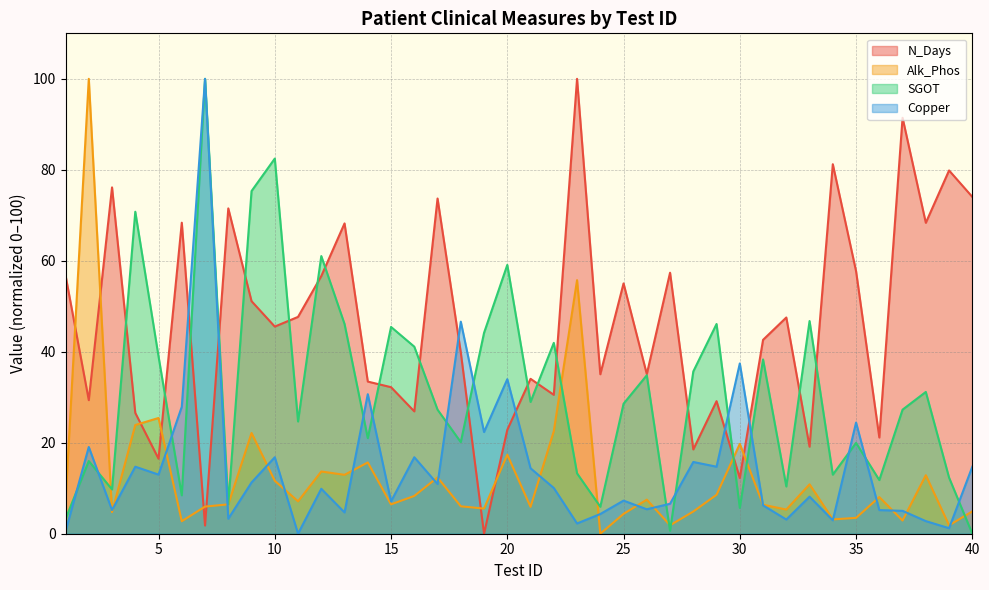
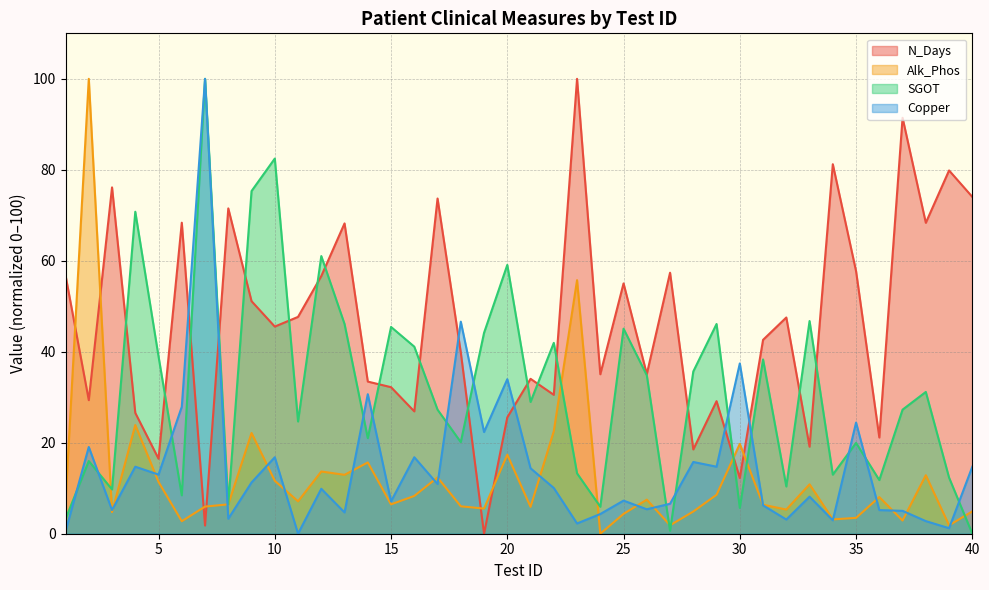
Alk_Phos, 5: 25 -> 11
N_Days, 20: 23 -> 26
SGOT, 25: 29 -> 45
